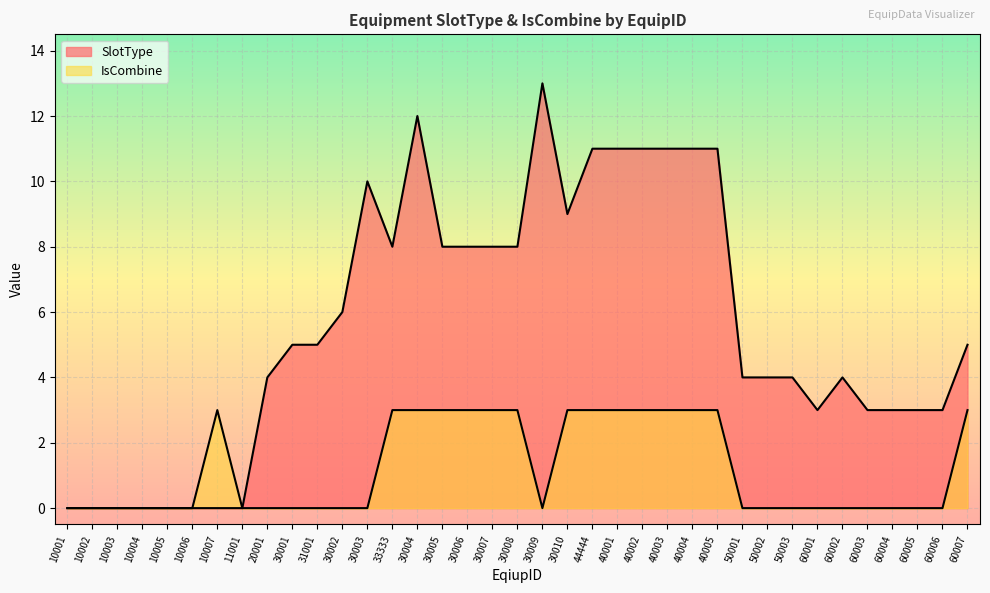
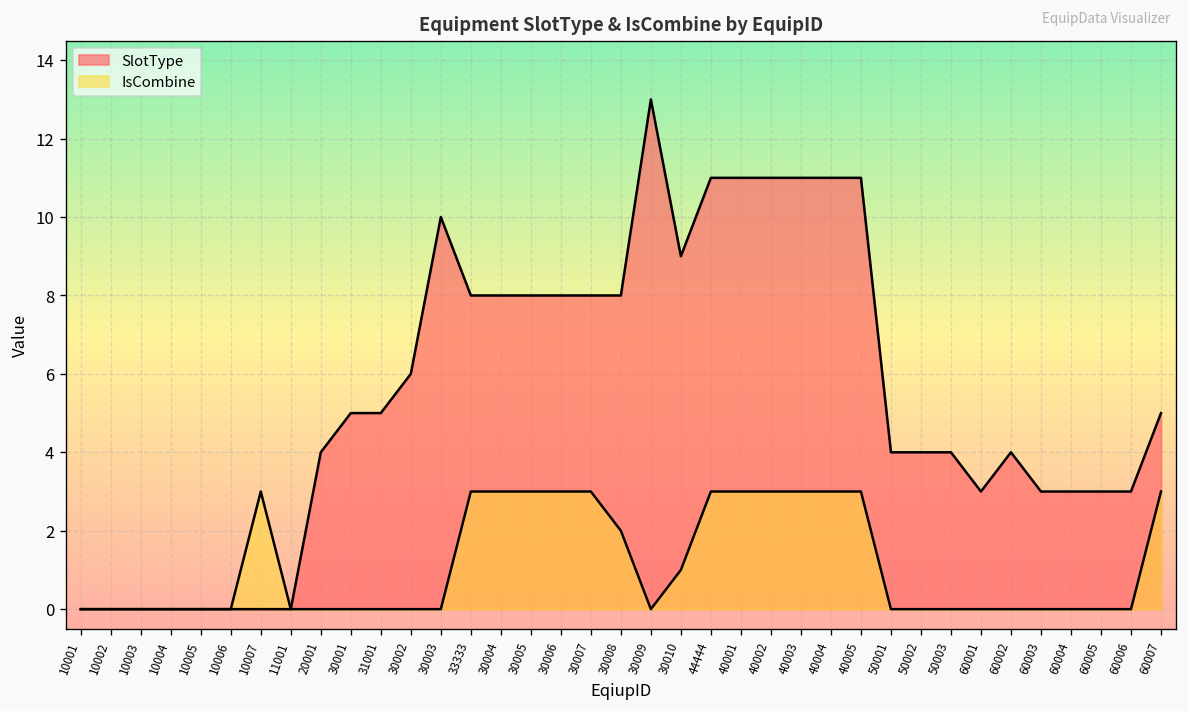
SlotType, 30004: 12 -> 8
IsCombine, 30008: 3 -> 2
IsCombine, 30010: 3 -> 1
